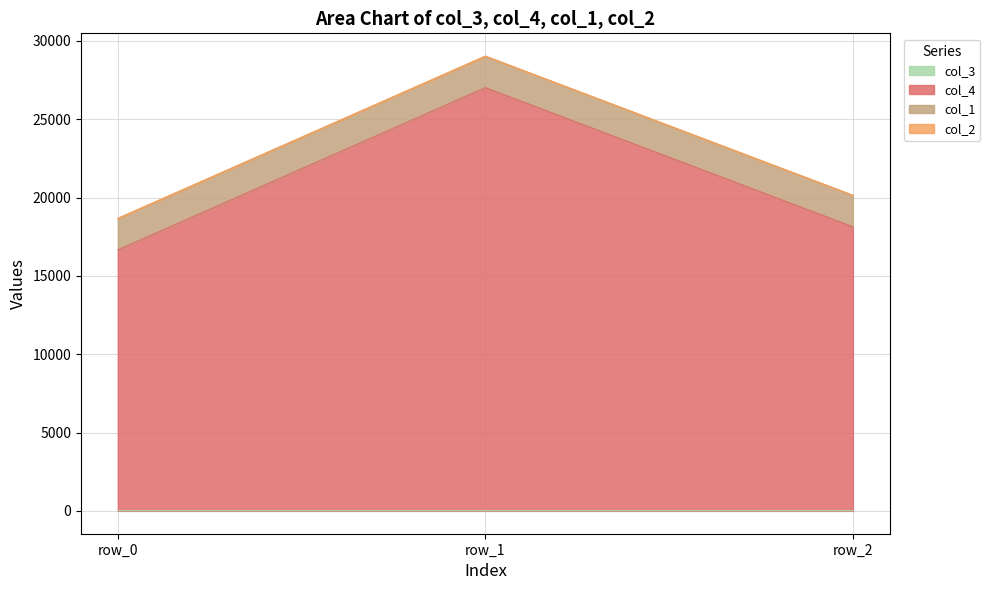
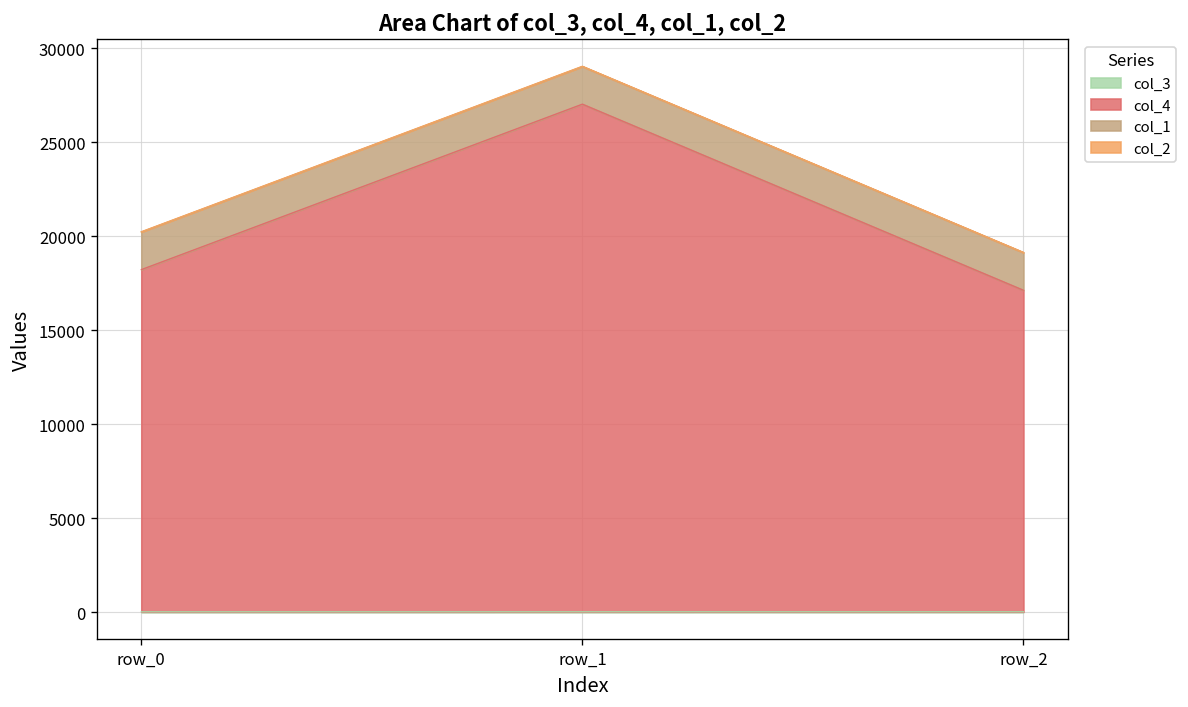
col_4, row_0: 16600 -> 18200
col_4, row_2: 18100 -> 17100
